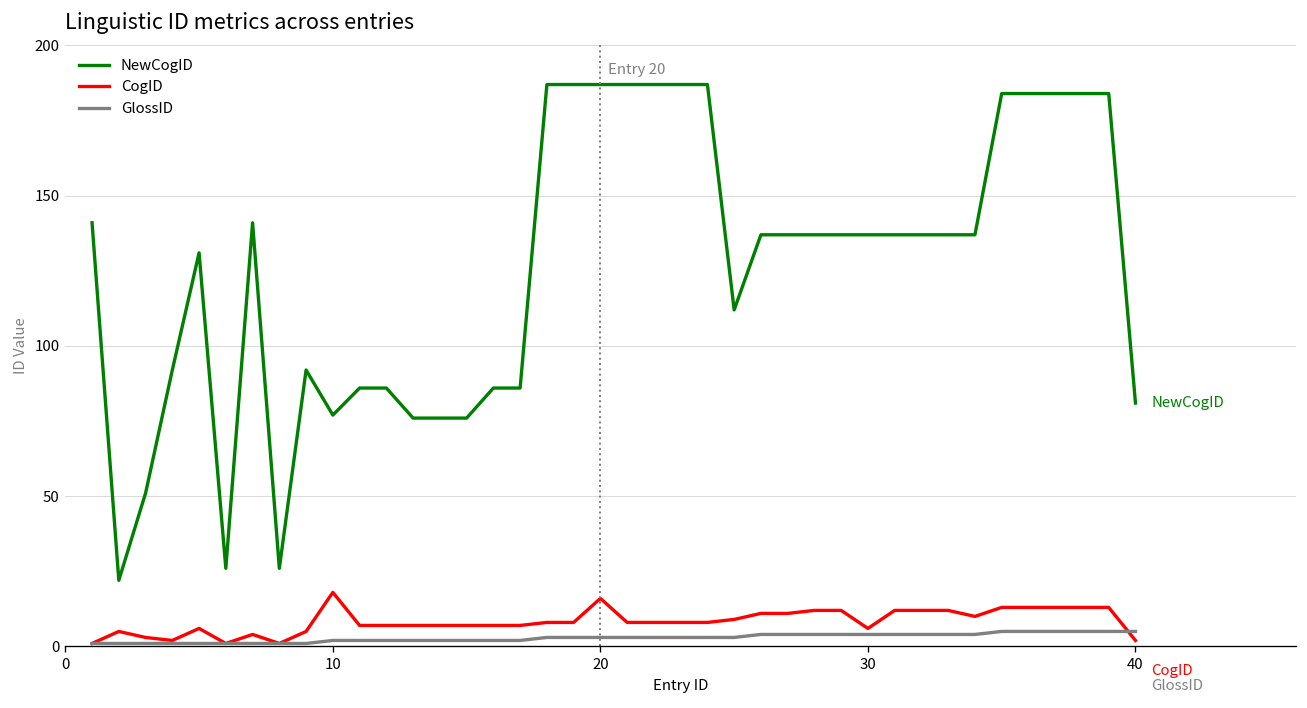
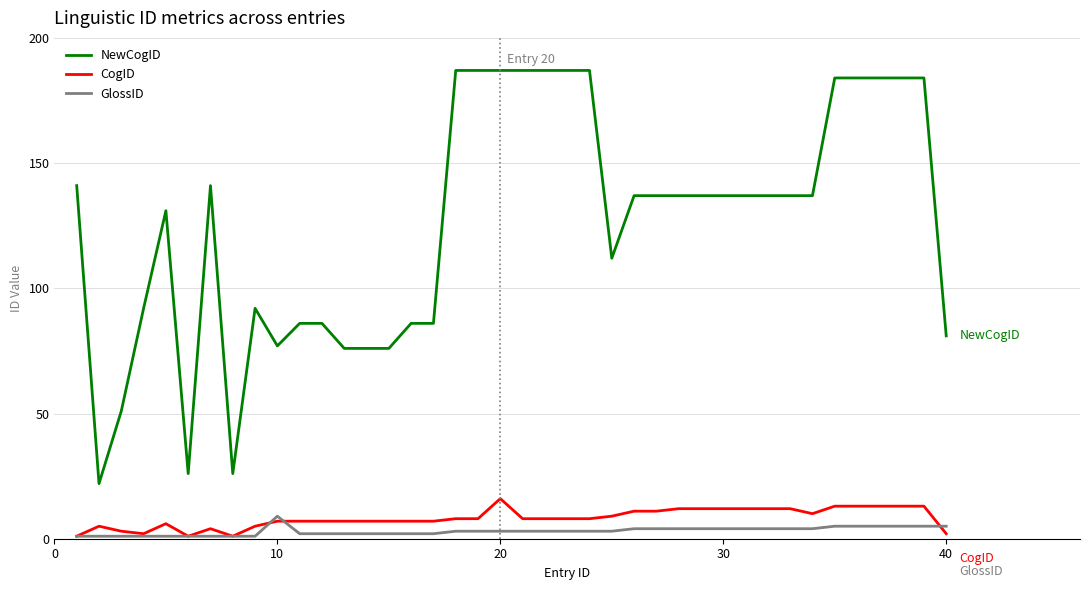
CogID, 10: 18 -> 7
GlossID, 10: 2 -> 9
CogID, 30: 6 -> 12
